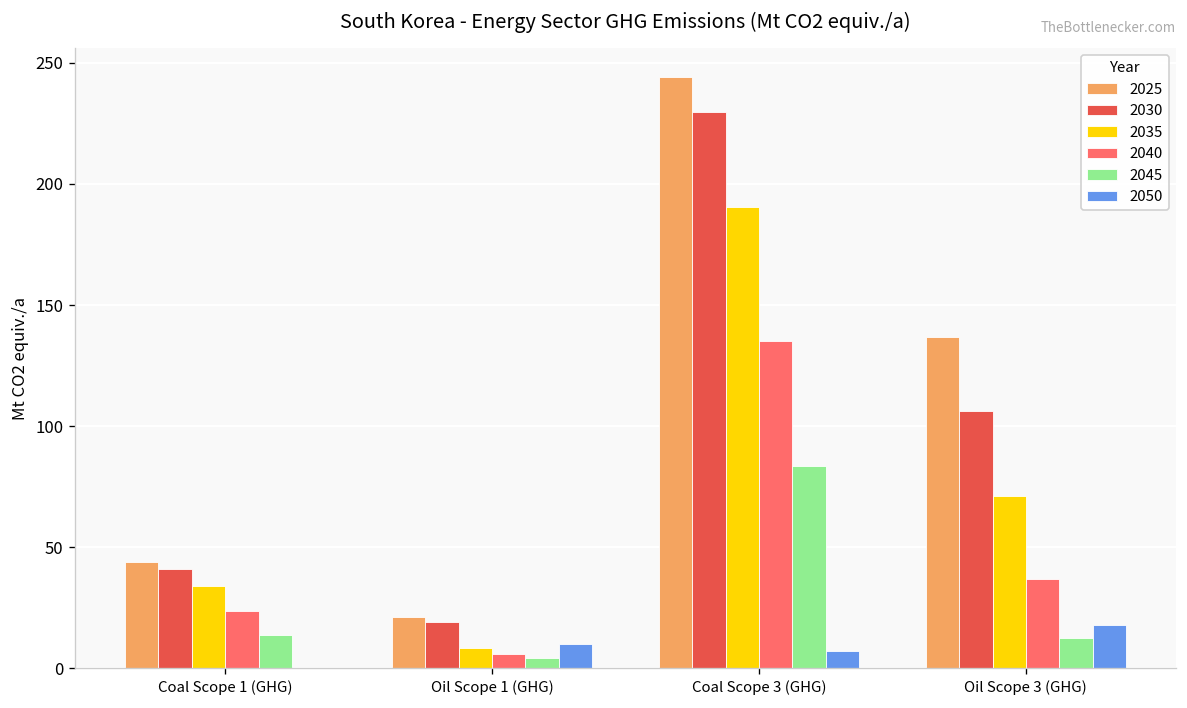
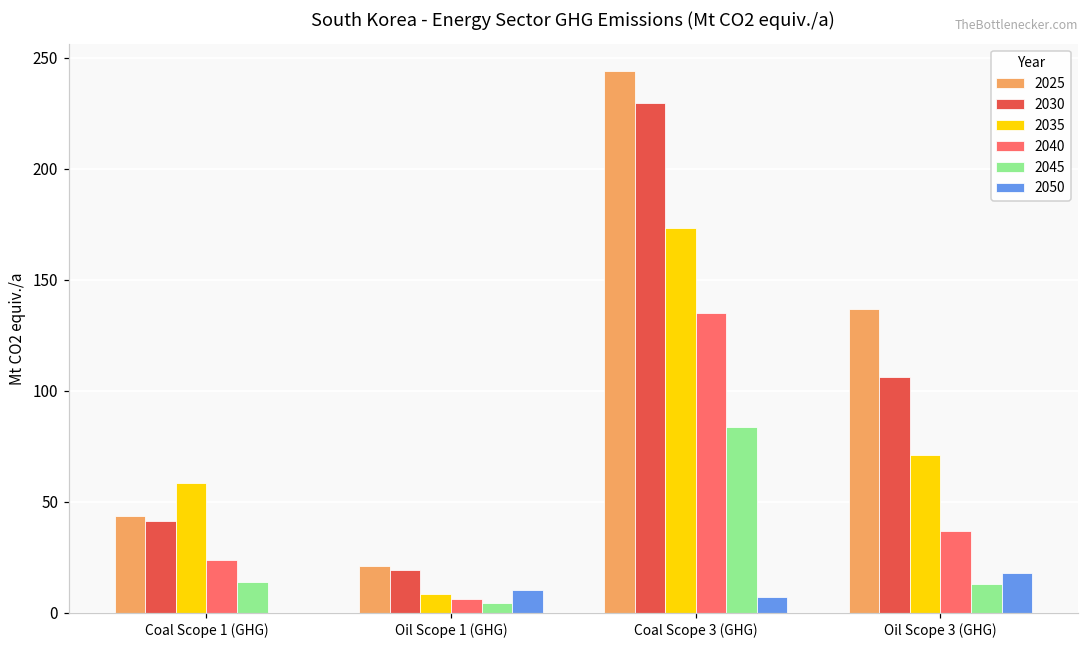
2035, Coal Scope 1 (GHG): 34 -> 59
2035, Coal Scope 3 (GHG): 190 -> 173
